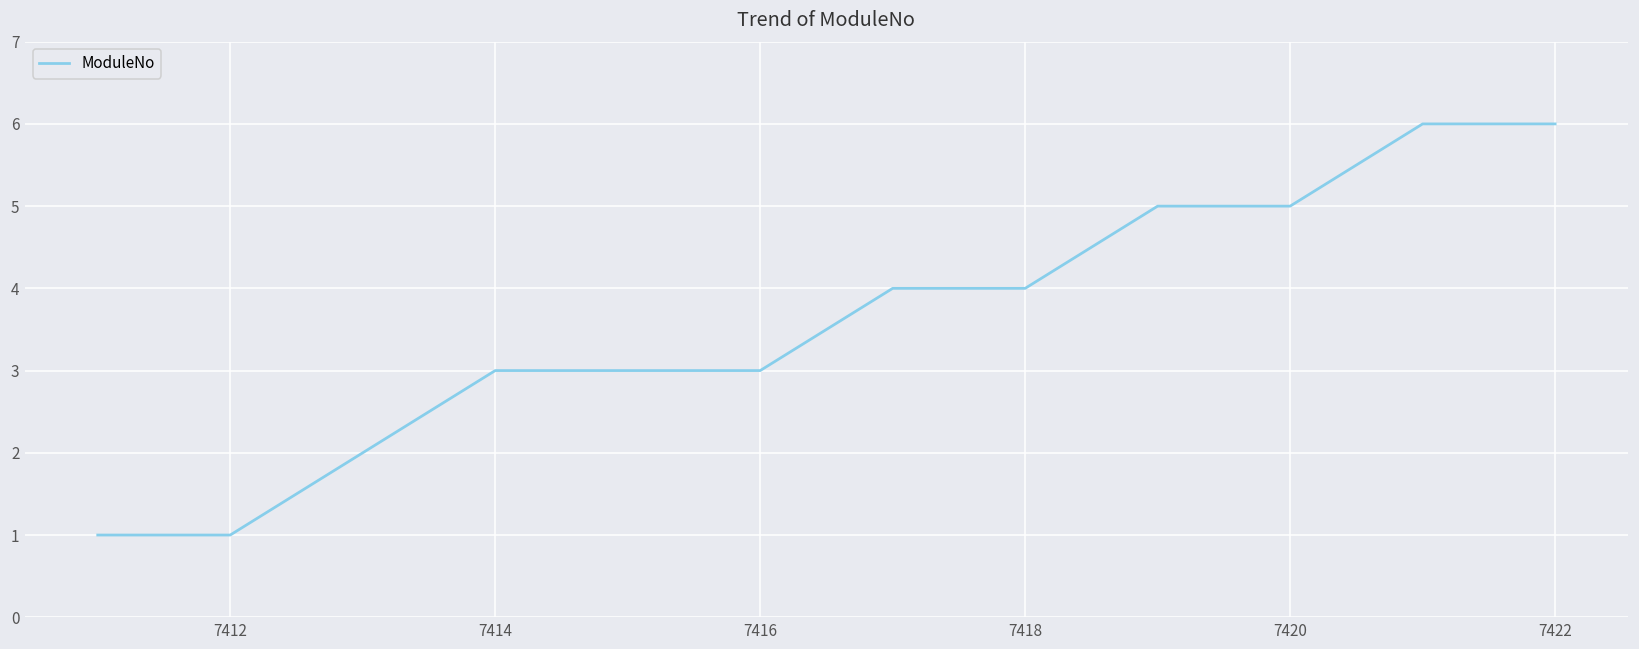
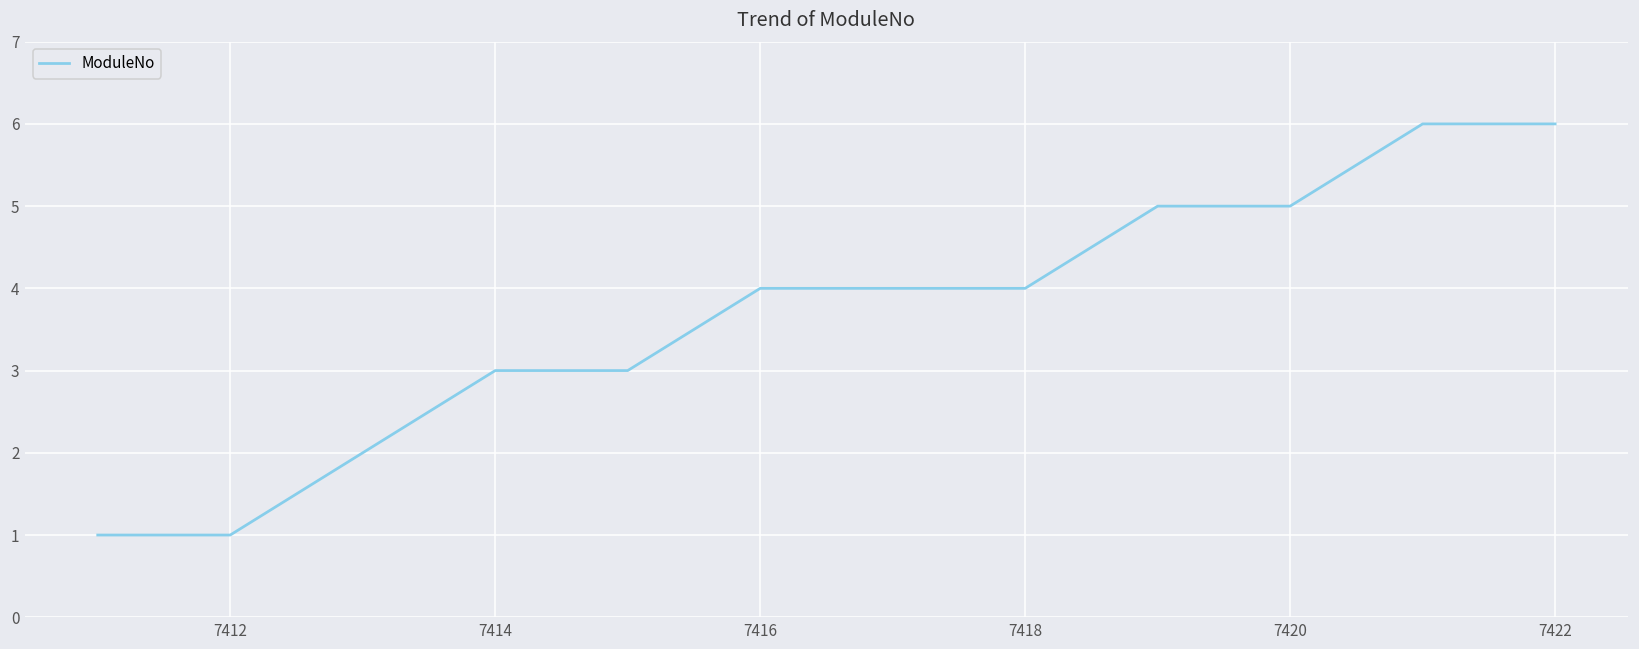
7416: 3 -> 4
